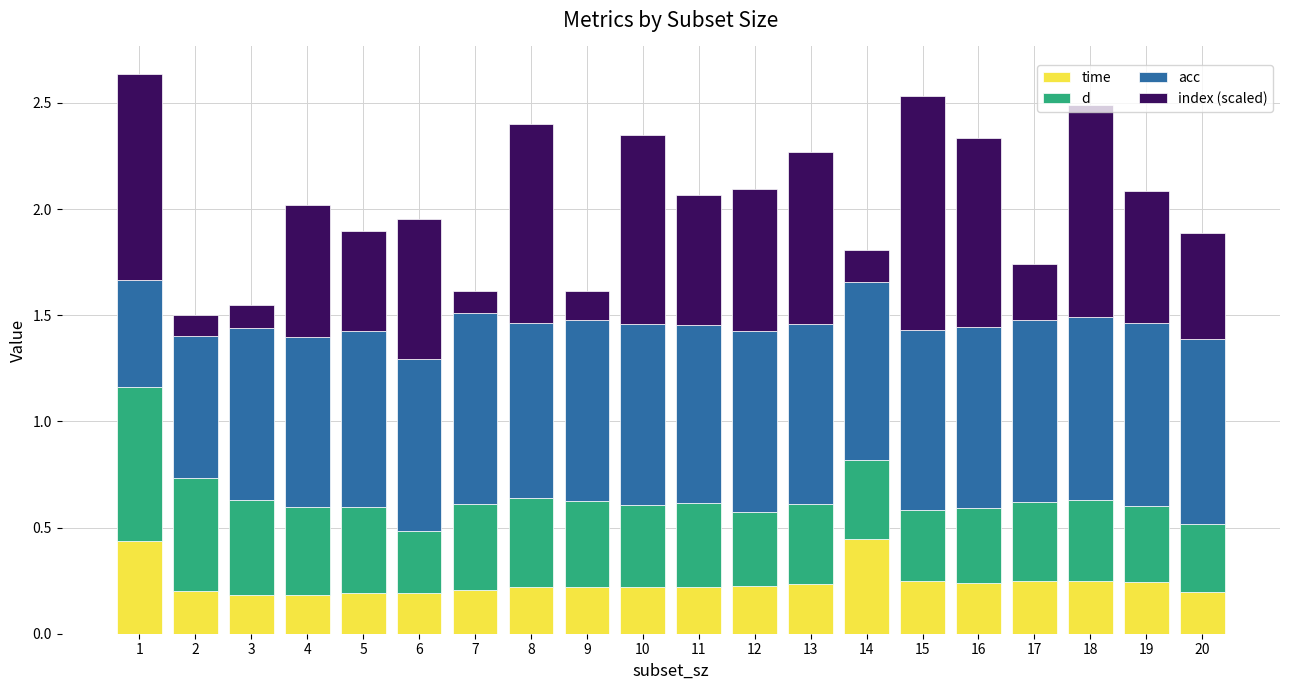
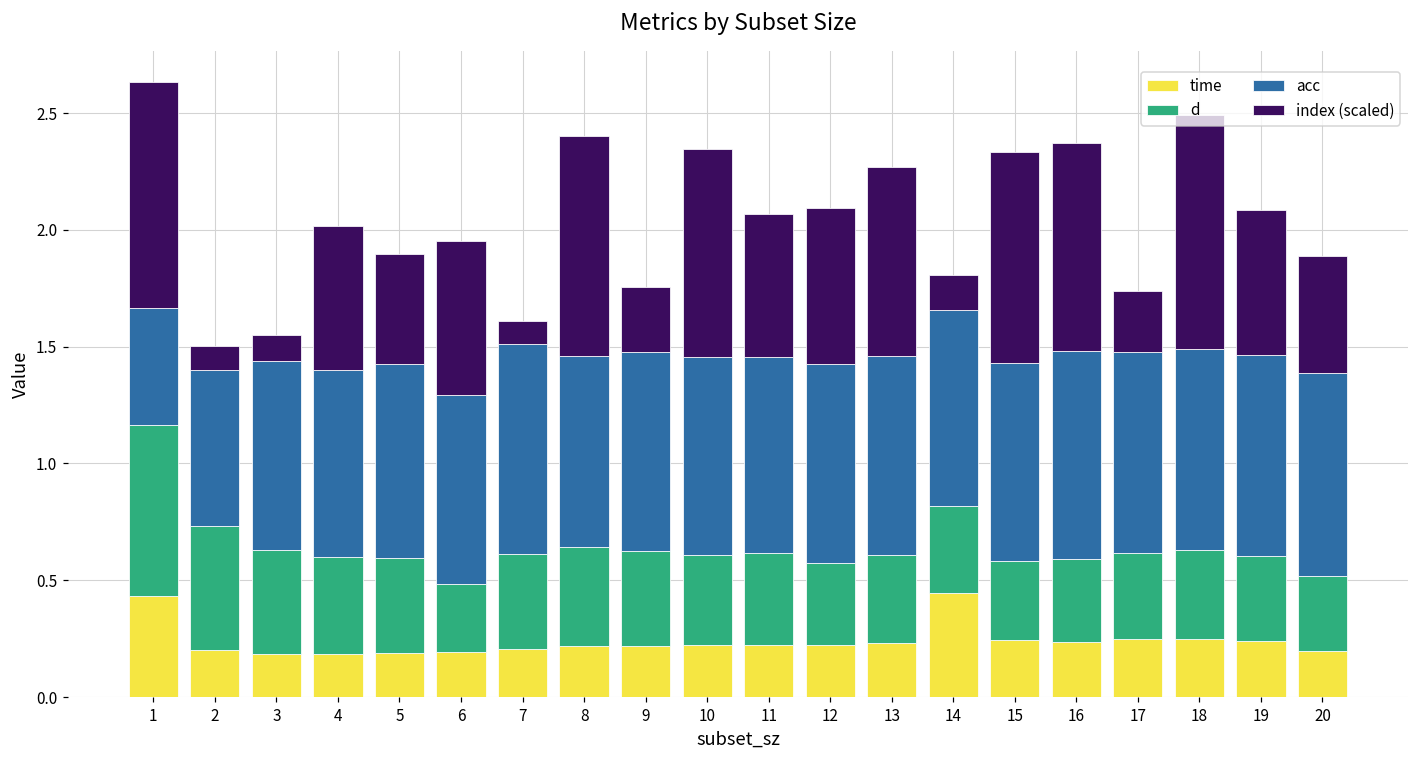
index (scaled), 9: 0.14 -> 0.28
index (scaled), 15: 1.1 -> 0.9
acc, 16: 0.85 -> 0.89
